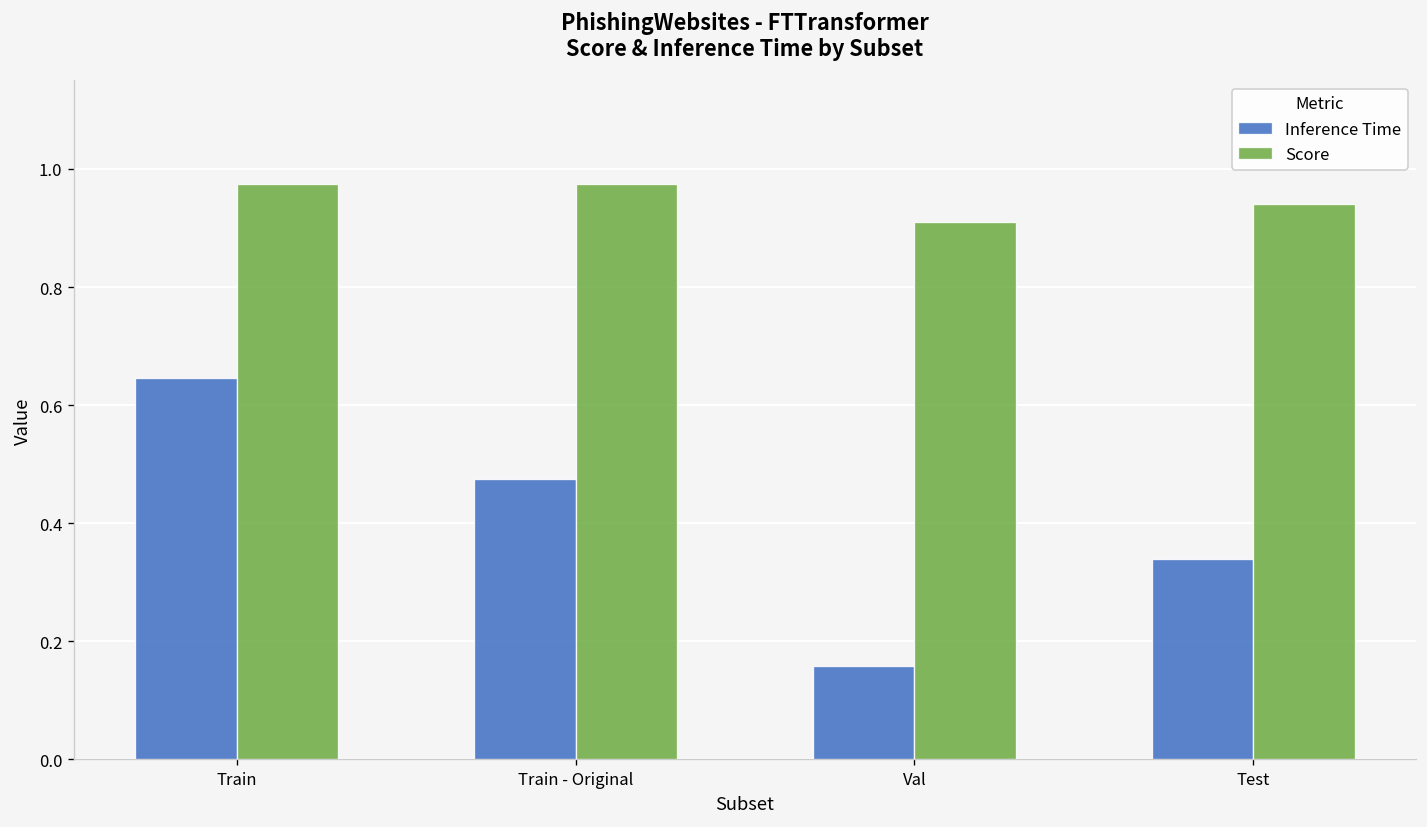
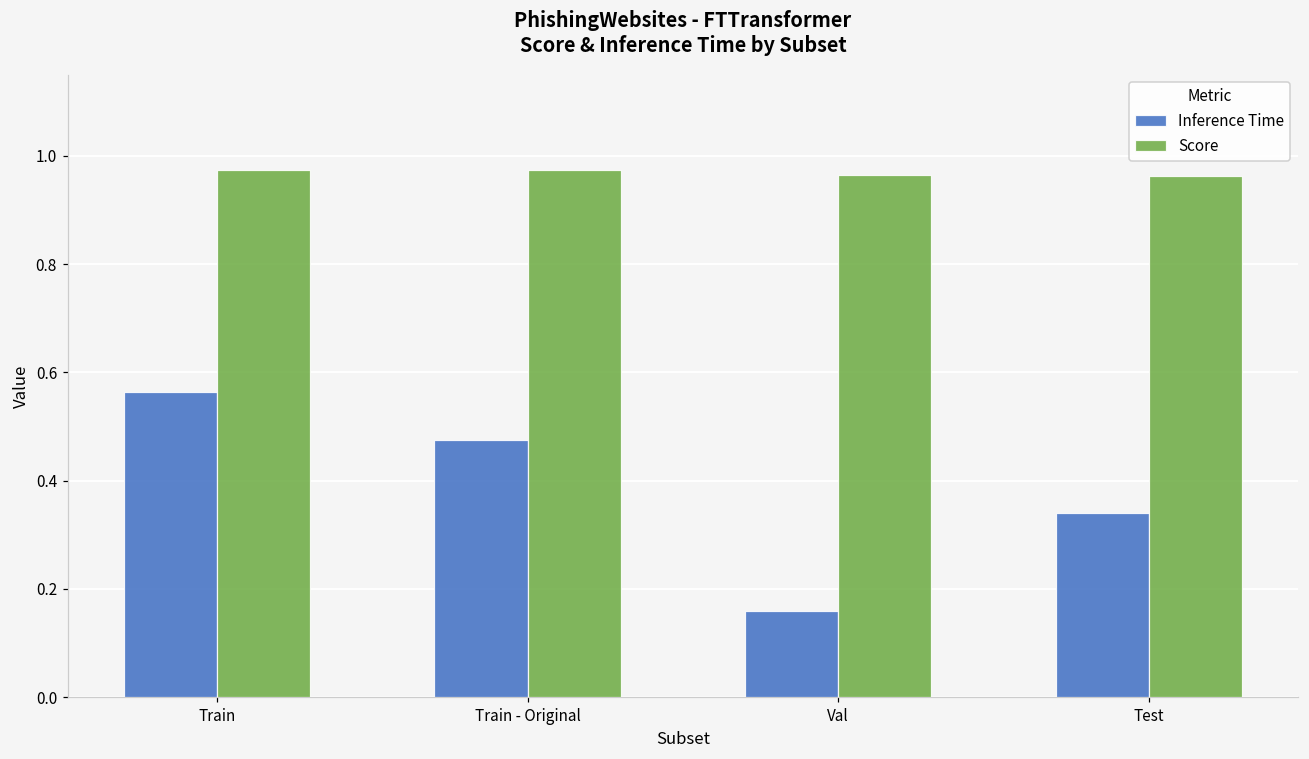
Inference Time, Train: 0.65 -> 0.56
Score, Val: 0.91 -> 0.96
Score, Test: 0.94 -> 0.96
